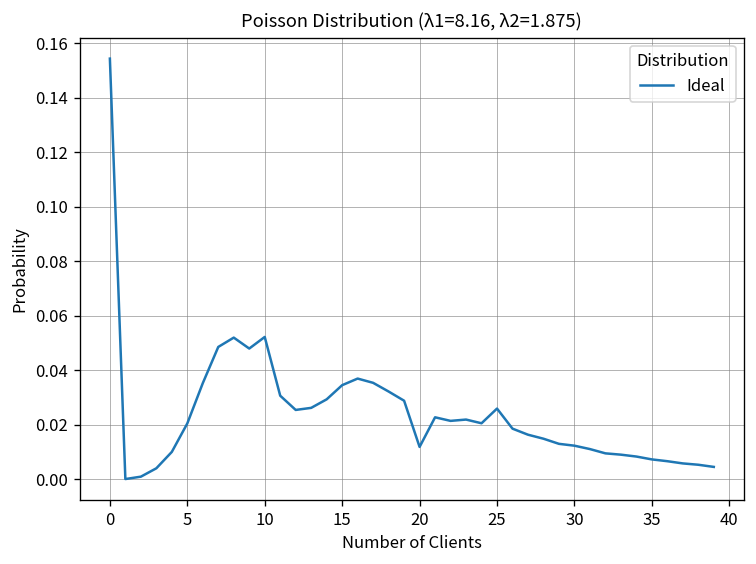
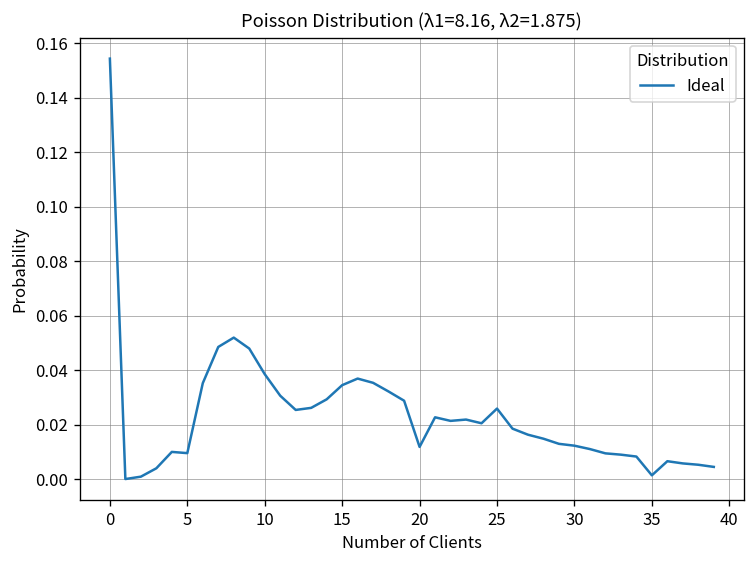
5: 0.021 -> 0.010
10: 0.052 -> 0.039
35: 0.007 -> 0.002
